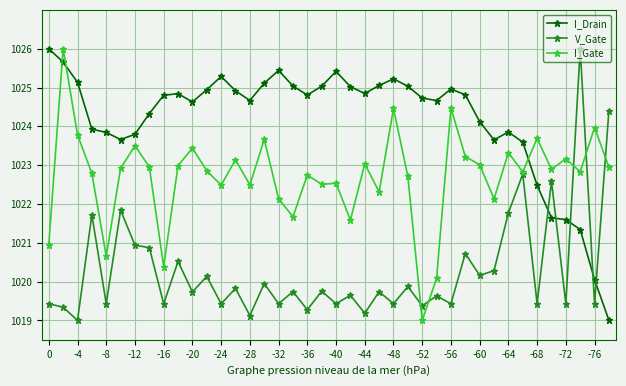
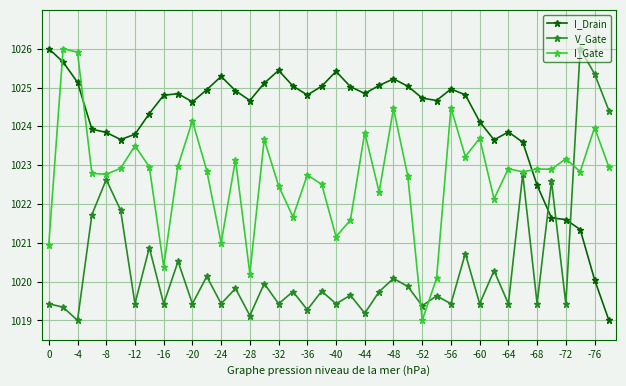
I_Gate, -4: 1023.8 -> 1025.9
V_Gate, -8: 1019.4 -> 1022.6
I_Gate, -8: 1020.7 -> 1022.8
V_Gate, -12: 1020.9 -> 1019.4
V_Gate, -20: 1019.7 -> 1019.4
I_Gate, -20: 1023.4 -> 1024.1
I_Gate, -24: 1022.5 -> 1021.0
I_Gate, -28: 1022.5 -> 1020.2
I_Gate, -32: 1022.1 -> 1022.5
I_Gate, -40: 1022.5 -> 1021.2
I_Gate, -44: 1023.0 -> 1023.8
V_Gate, -48: 1019.4 -> 1020.1
V_Gate, -60: 1020.2 -> 1019.4
I_Gate, -60: 1023.0 -> 1023.7
V_Gate, -64: 1021.8 -> 1019.4
I_Gate, -64: 1023.3 -> 1022.9
I_Gate, -68: 1023.7 -> 1022.9
V_Gate, -76: 1019.4 -> 1025.4
